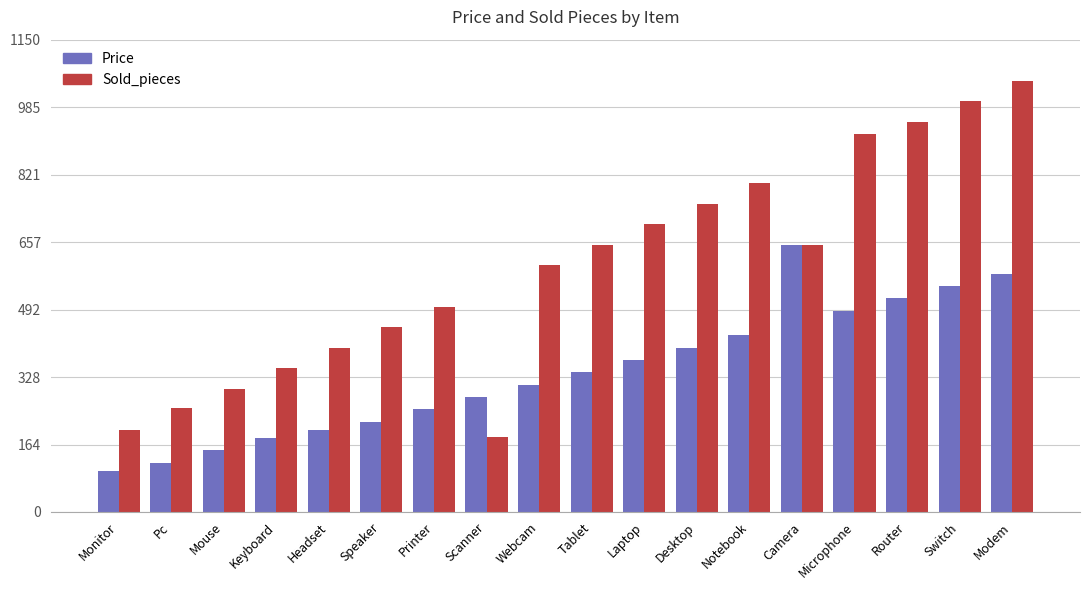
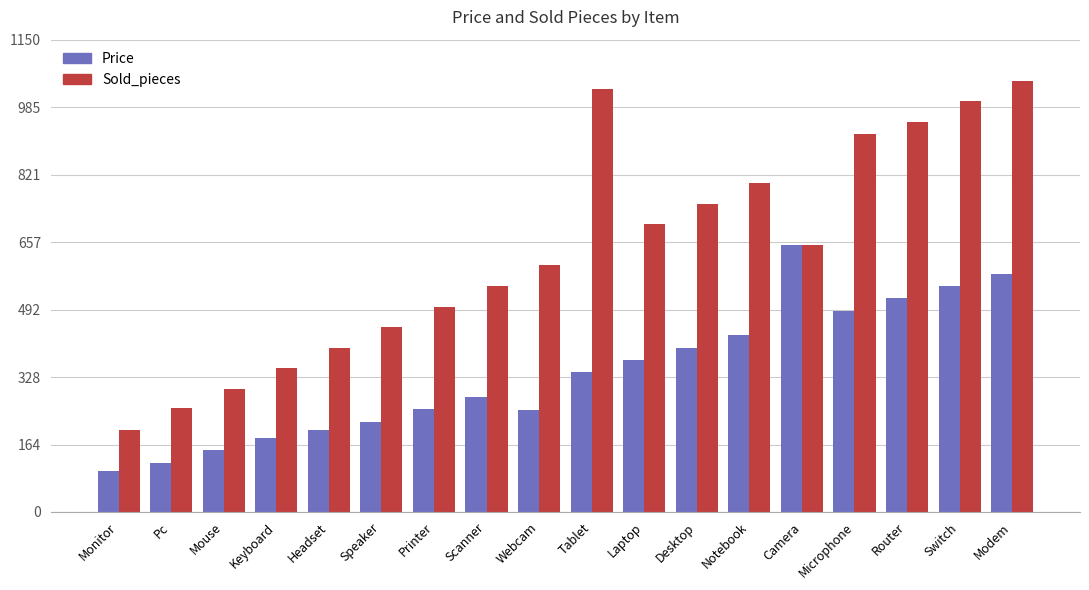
Sold_pieces, Scanner: 180 -> 550
Price, Webcam: 310 -> 250
Sold_pieces, Tablet: 650 -> 1030
